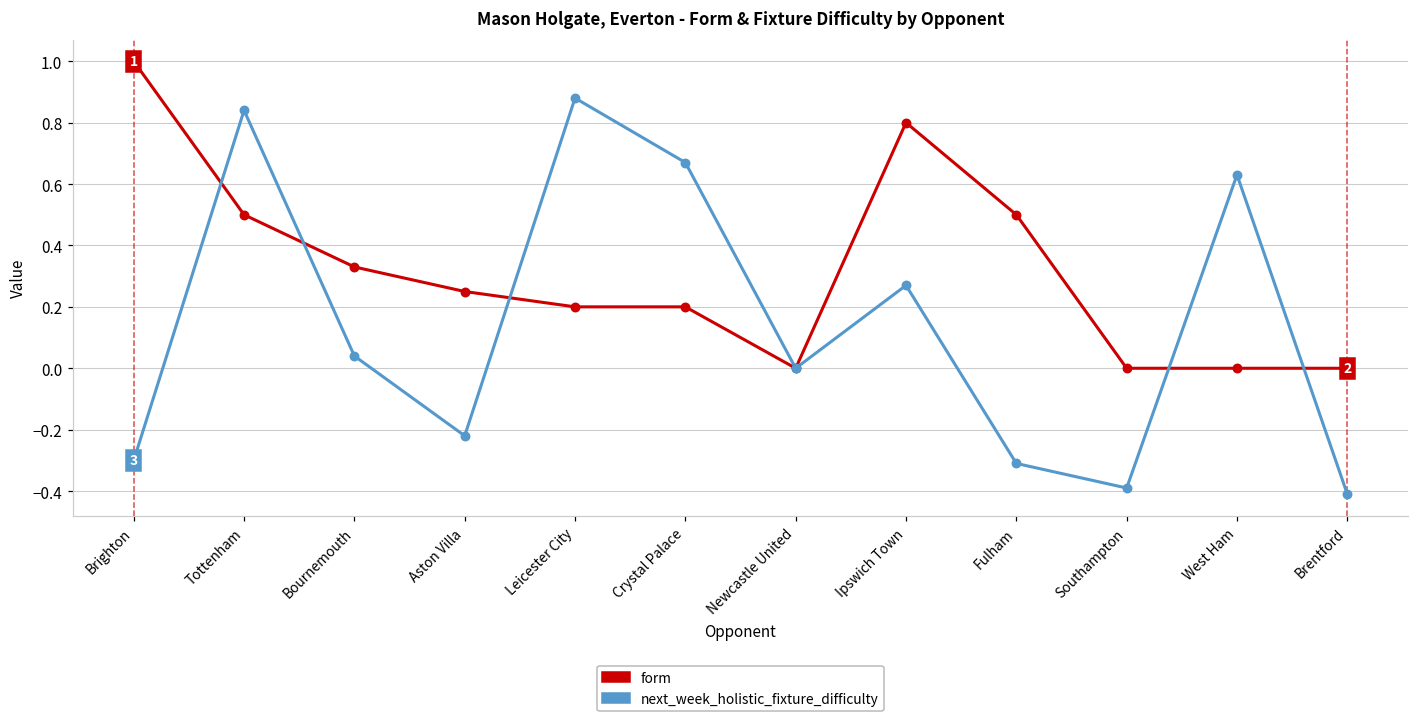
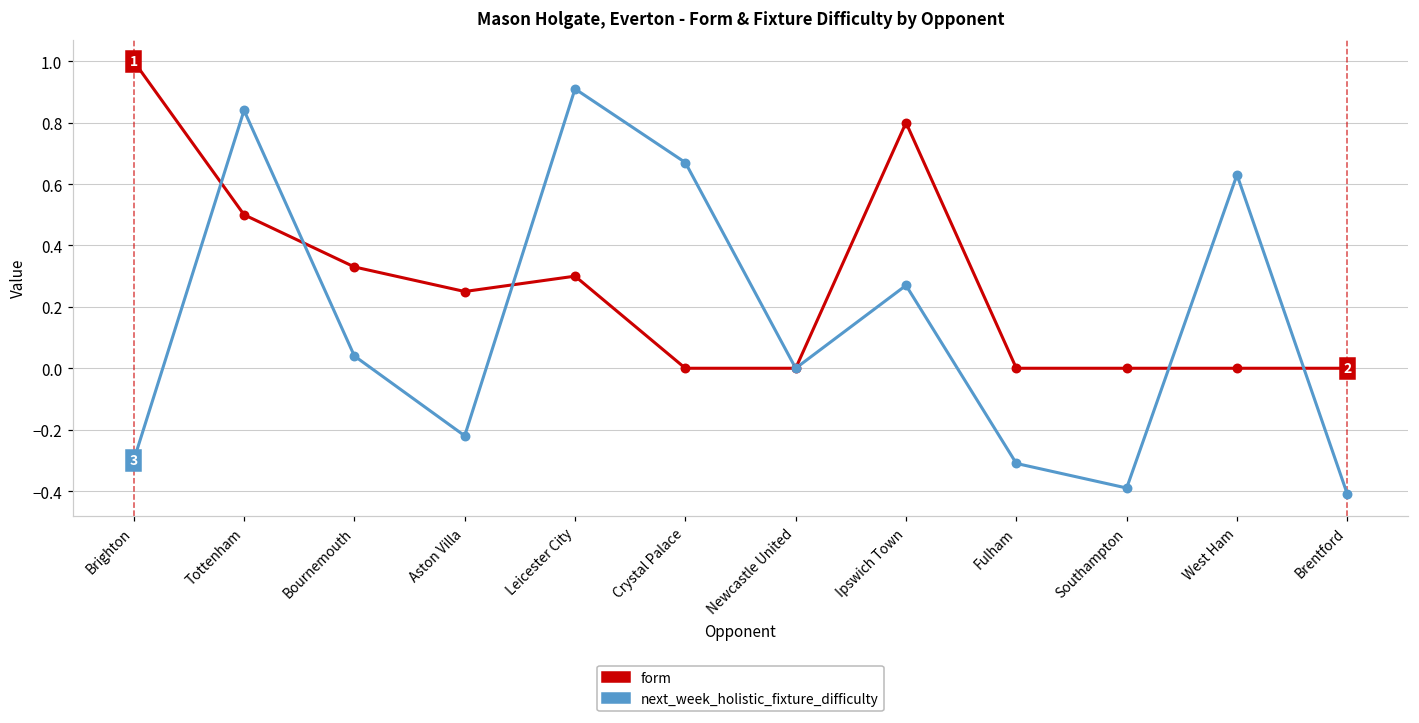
form, Leicester City: 0.2 -> 0.3
next_week_holistic_fixture_difficulty, Leicester City: 0.88 -> 0.91
form, Crystal Palace: 0.2 -> 0.0
form, Fulham: 0.5 -> 0.0
